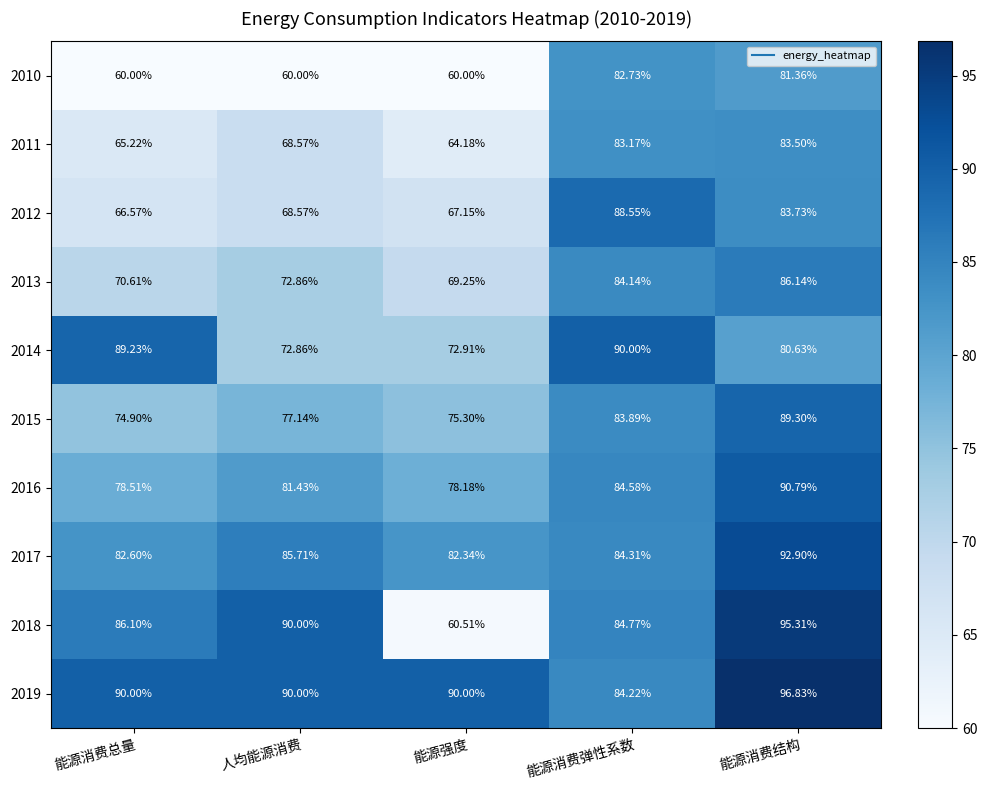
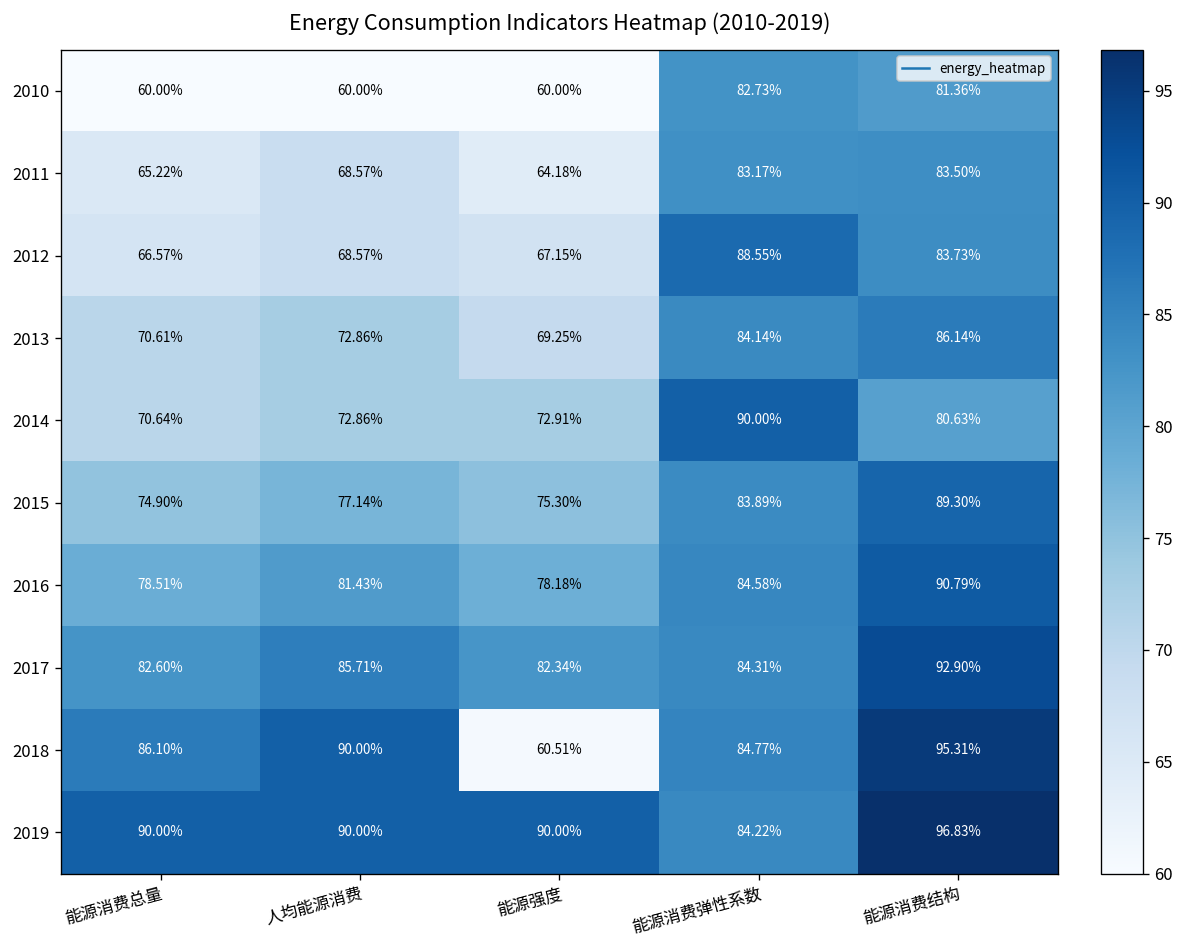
2014, 能源消费总量: 89.23% -> 70.64%
